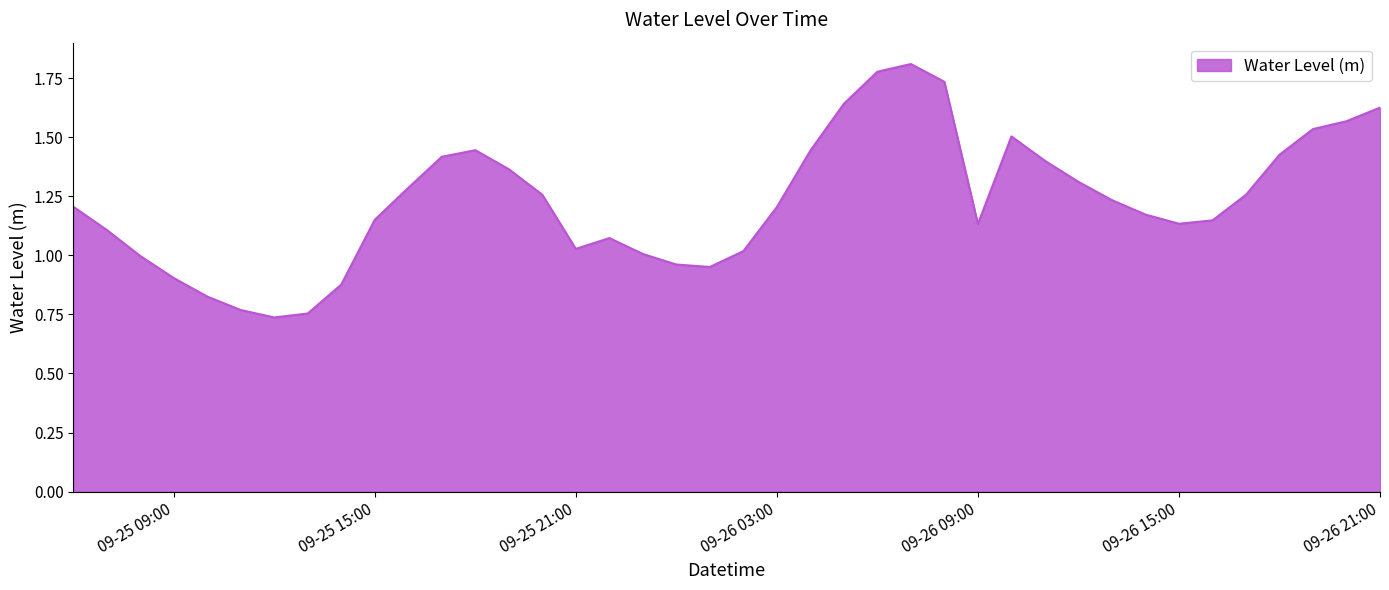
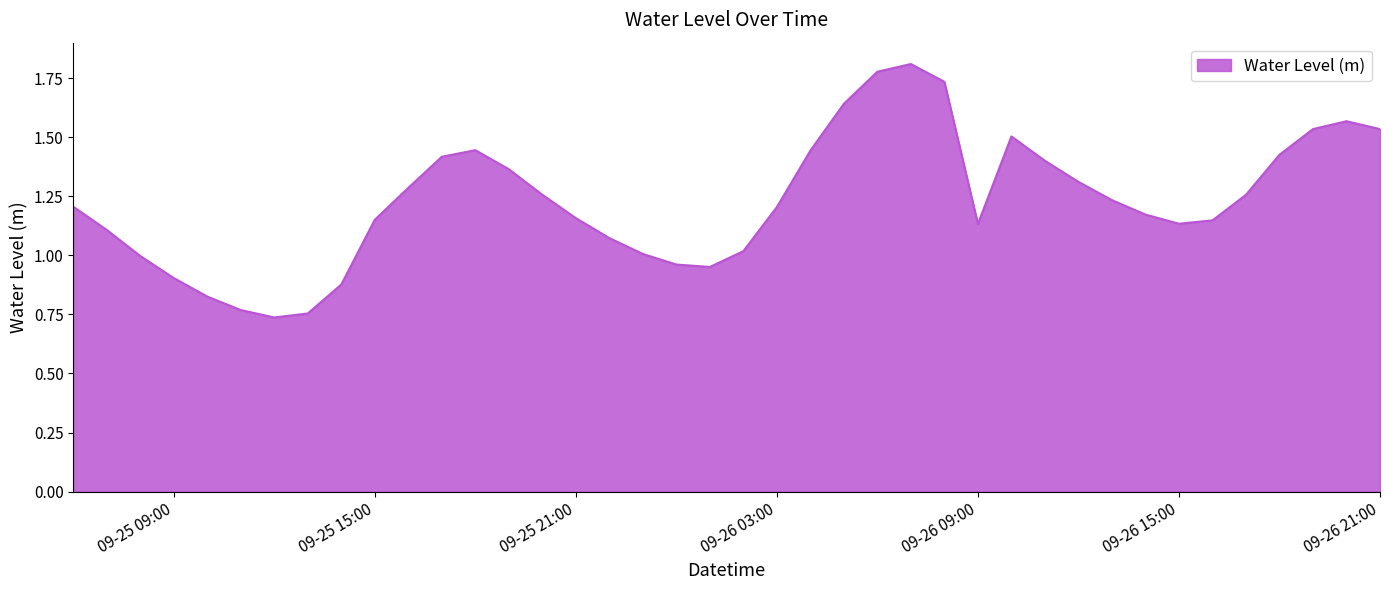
09-25 21:00: 1.03 -> 1.16
09-26 21:00: 1.63 -> 1.53
